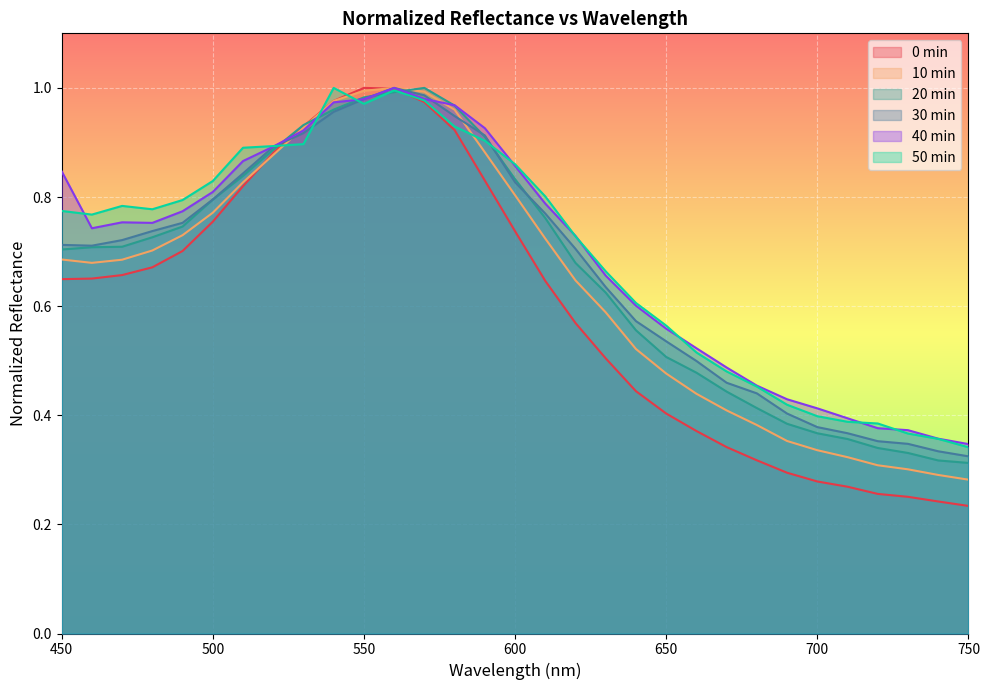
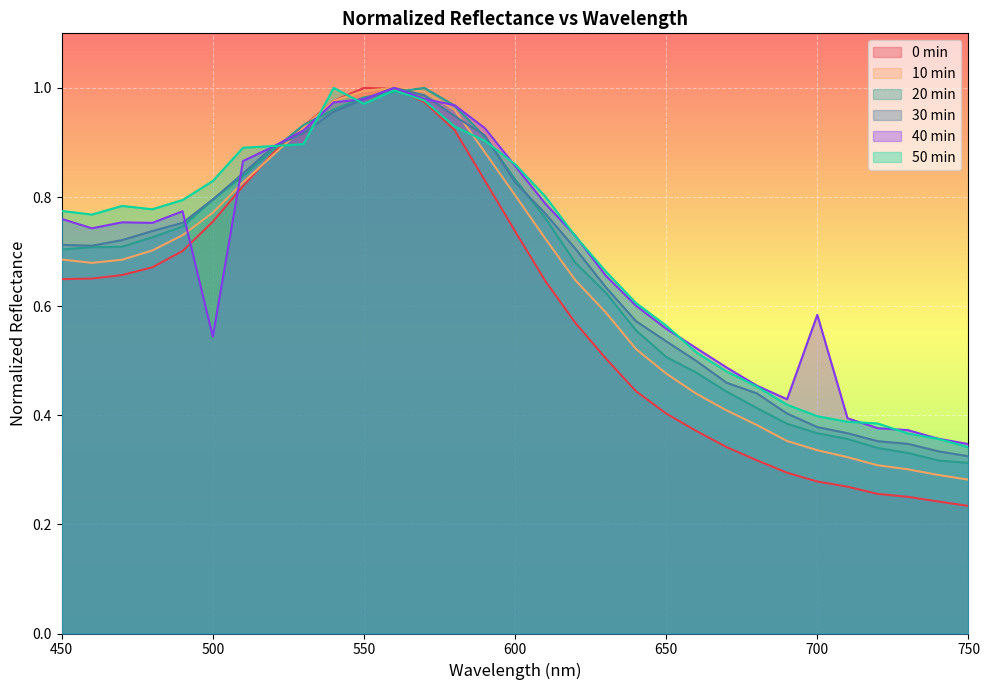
40 min, 450: 0.85 -> 0.76
40 min, 500: 0.81 -> 0.54
40 min, 700: 0.41 -> 0.58
